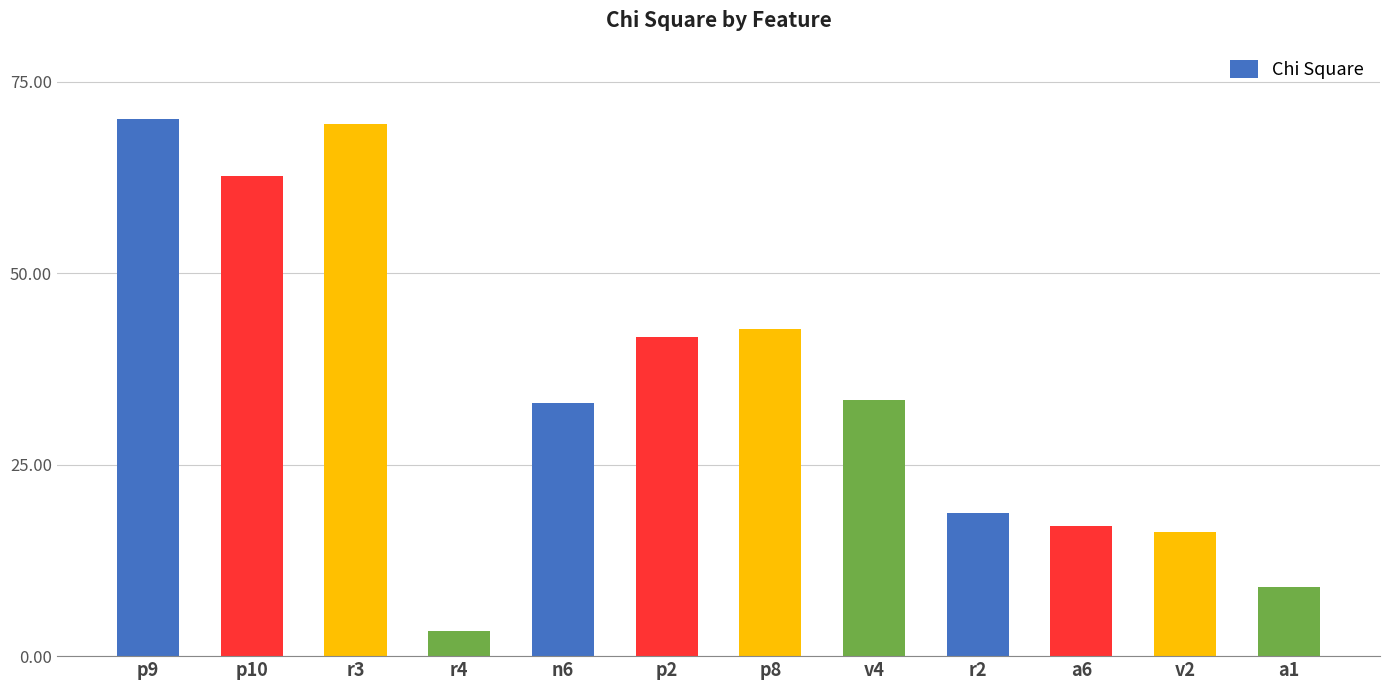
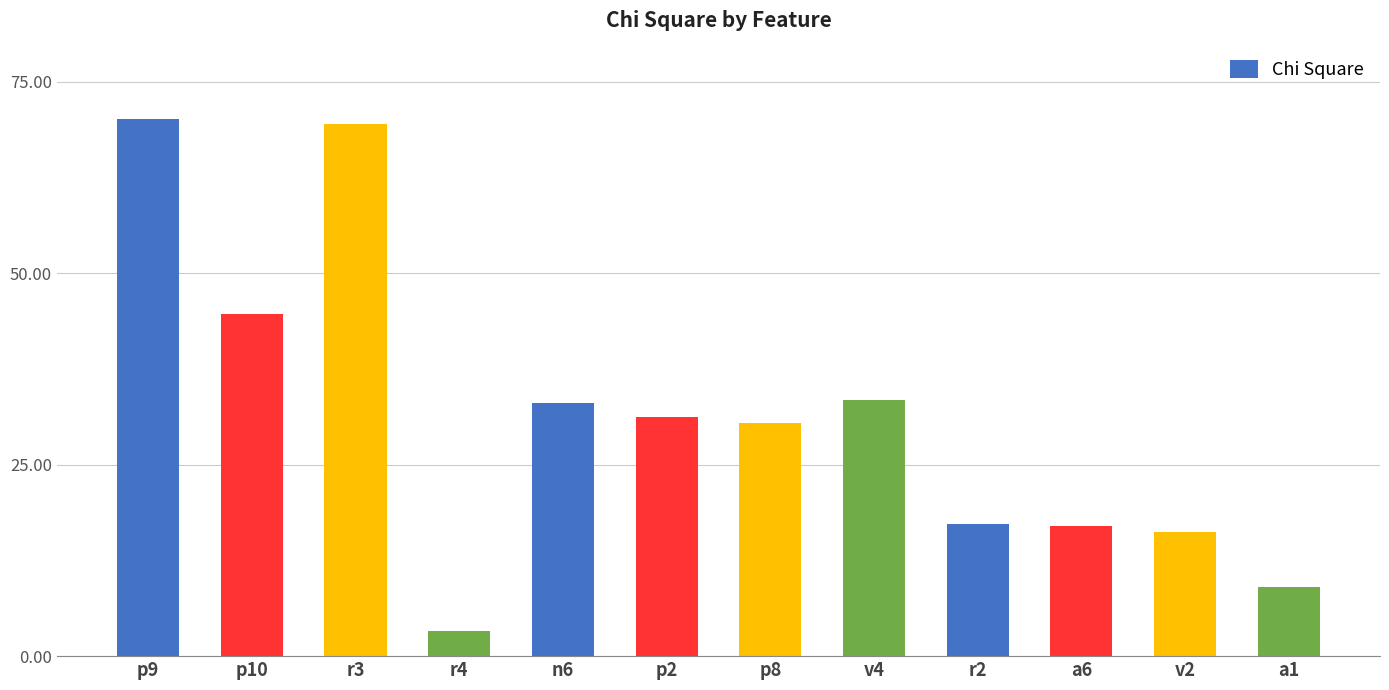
p10: 63 -> 45
p2: 42 -> 31
p8: 43 -> 30
r2: 19 -> 17
